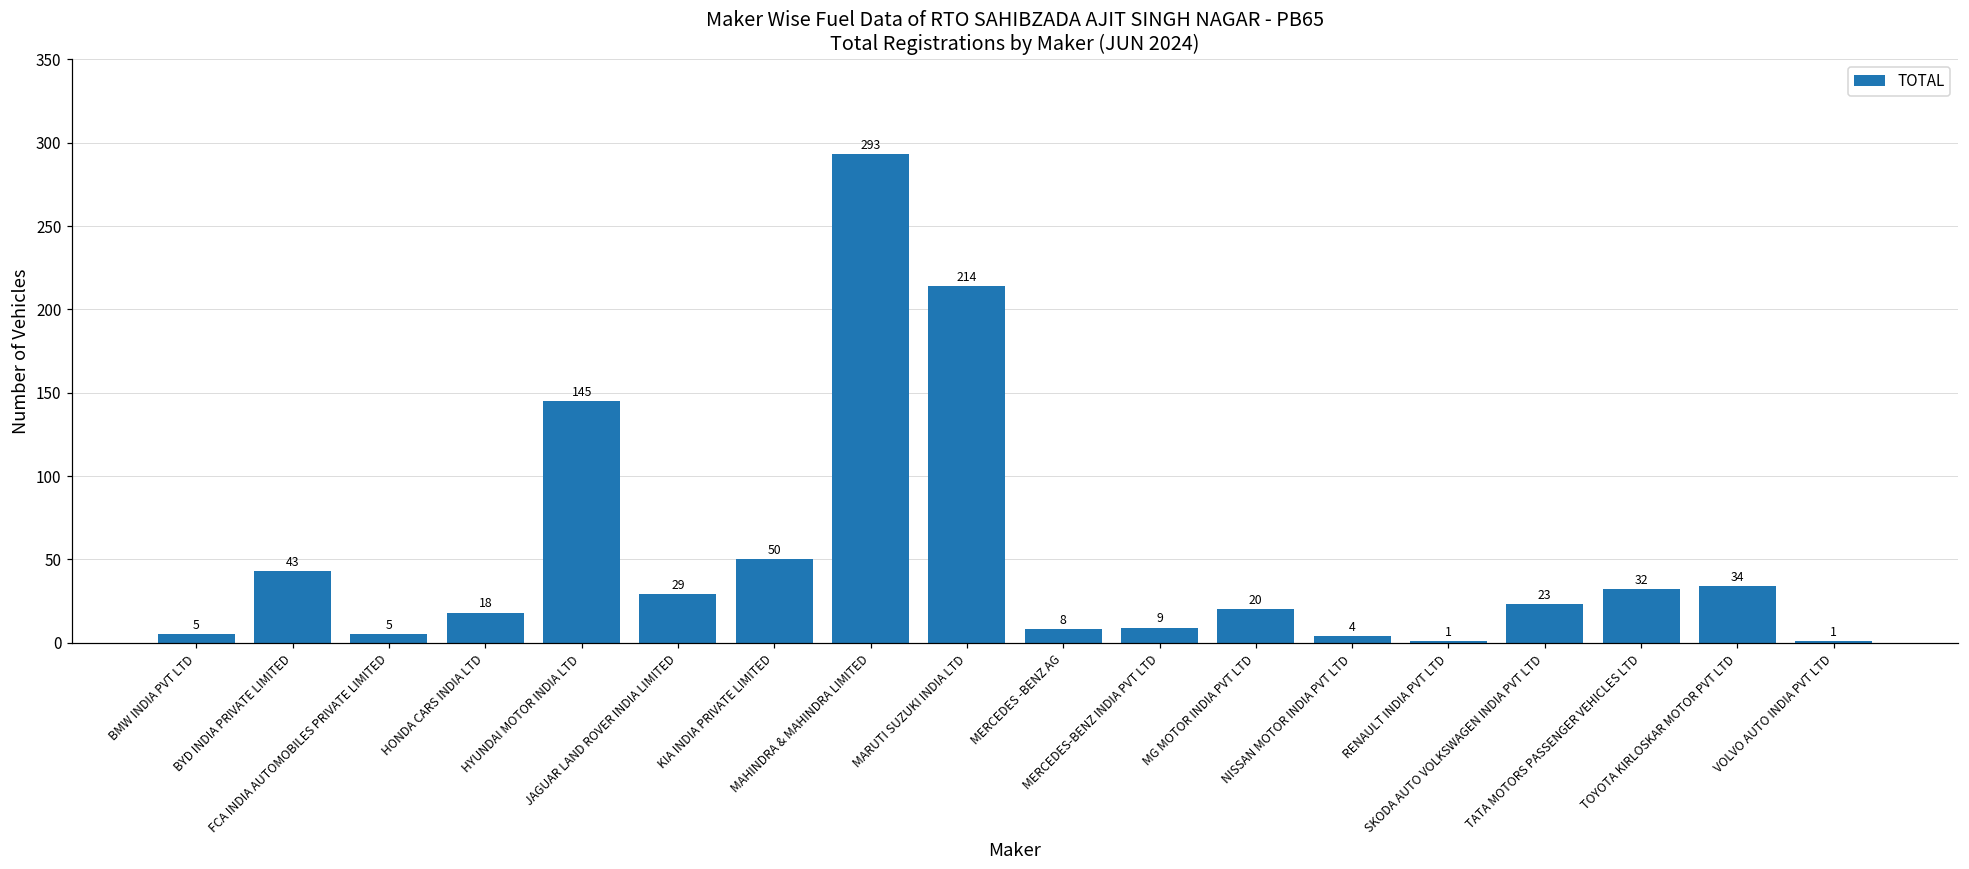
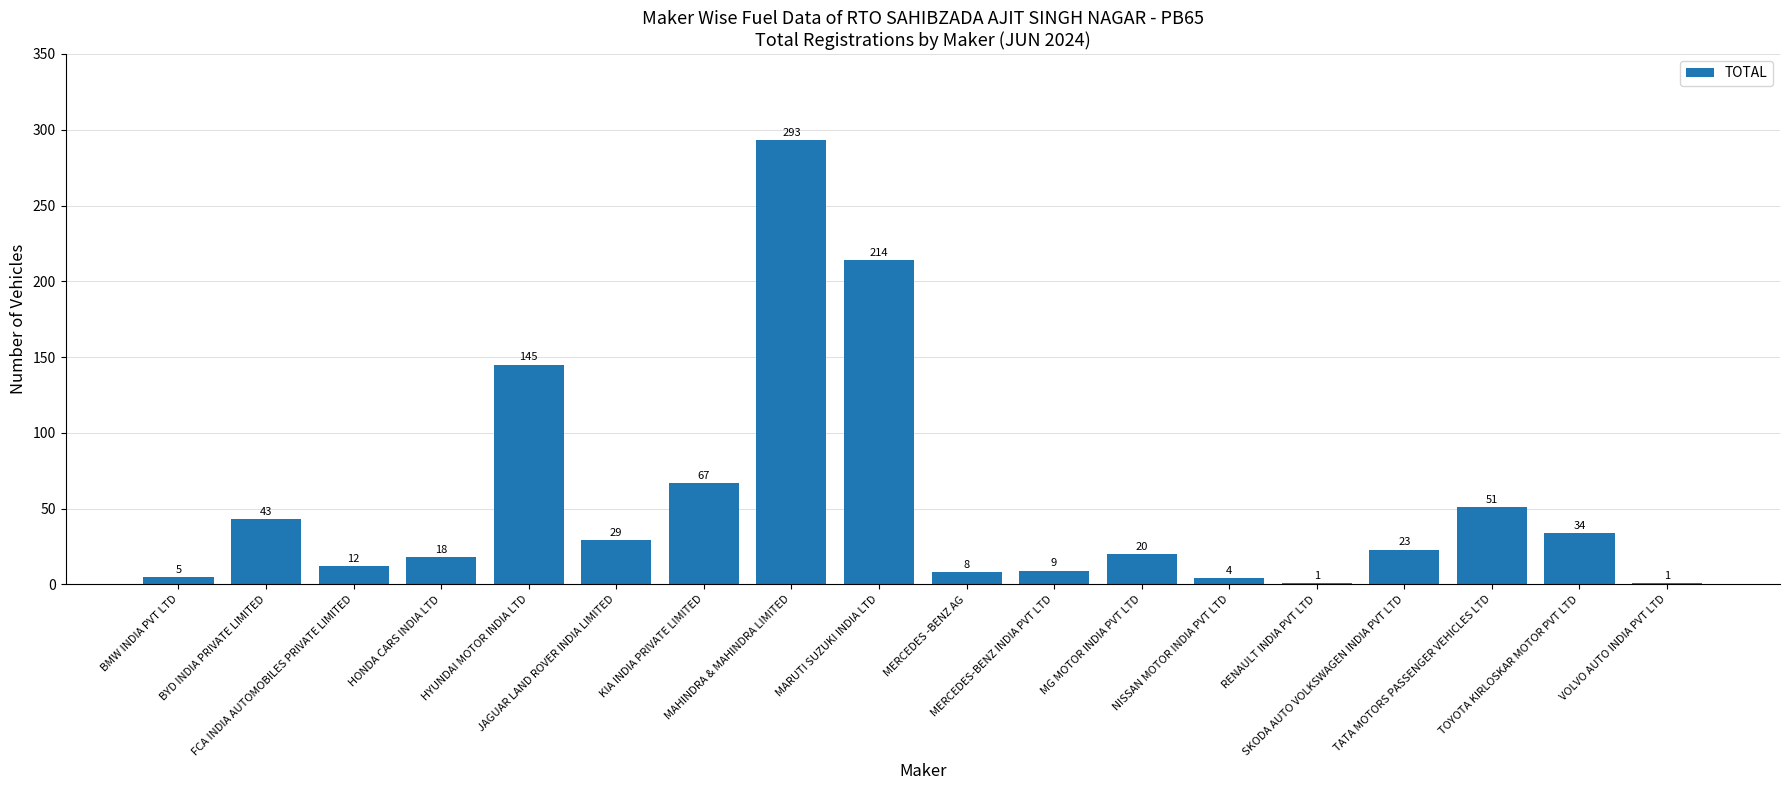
FCA INDIA AUTOMOBILES PRIVATE LIMITED: 5 -> 12
KIA INDIA PRIVATE LIMITED: 50 -> 67
TATA MOTORS PASSENGER VEHICLES LTD: 32 -> 51
